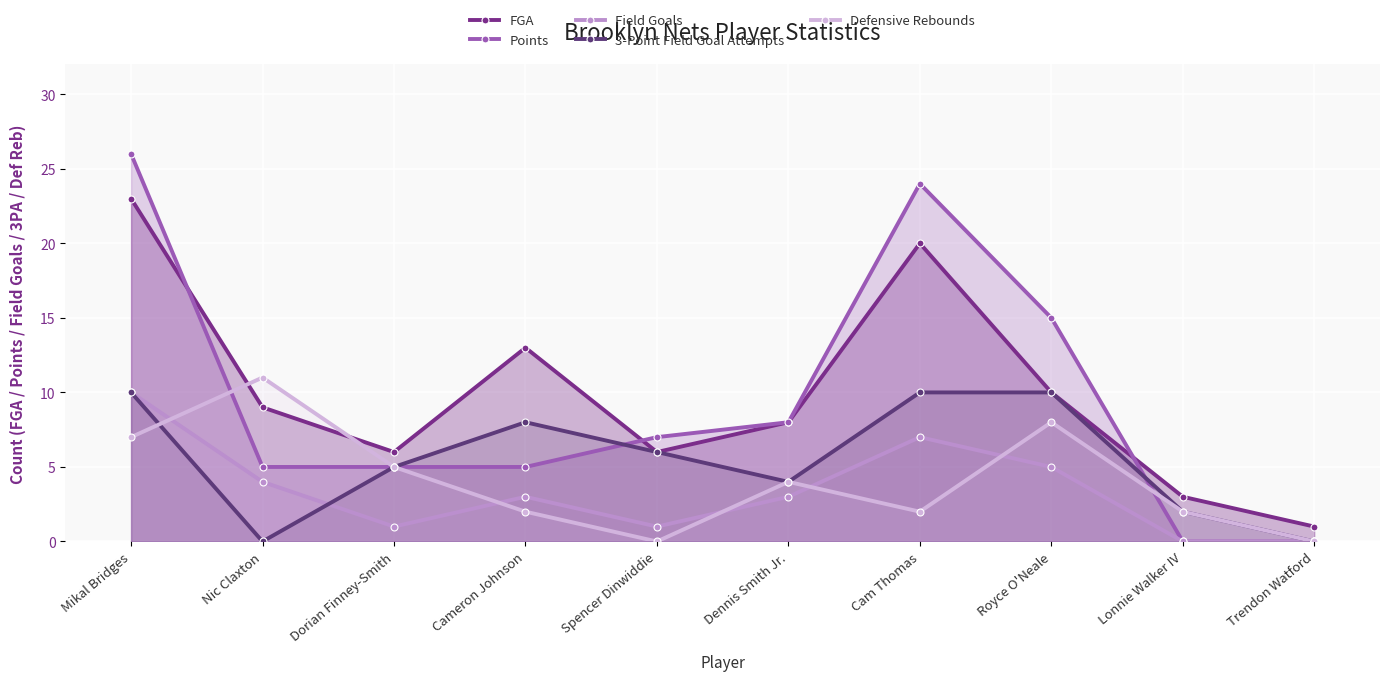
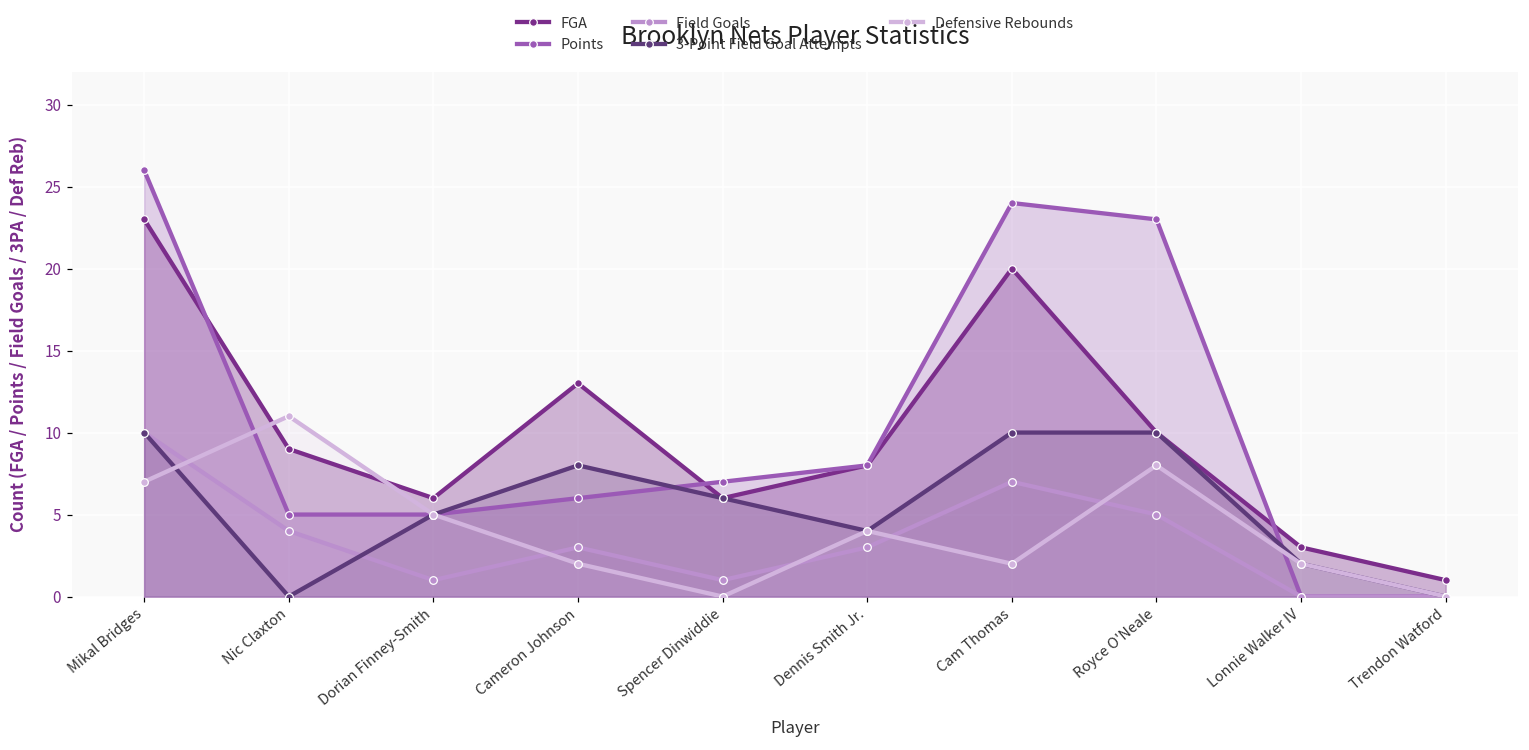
Points, Cameron Johnson: 5 -> 6
Points, Royce O'Neale: 15 -> 23
